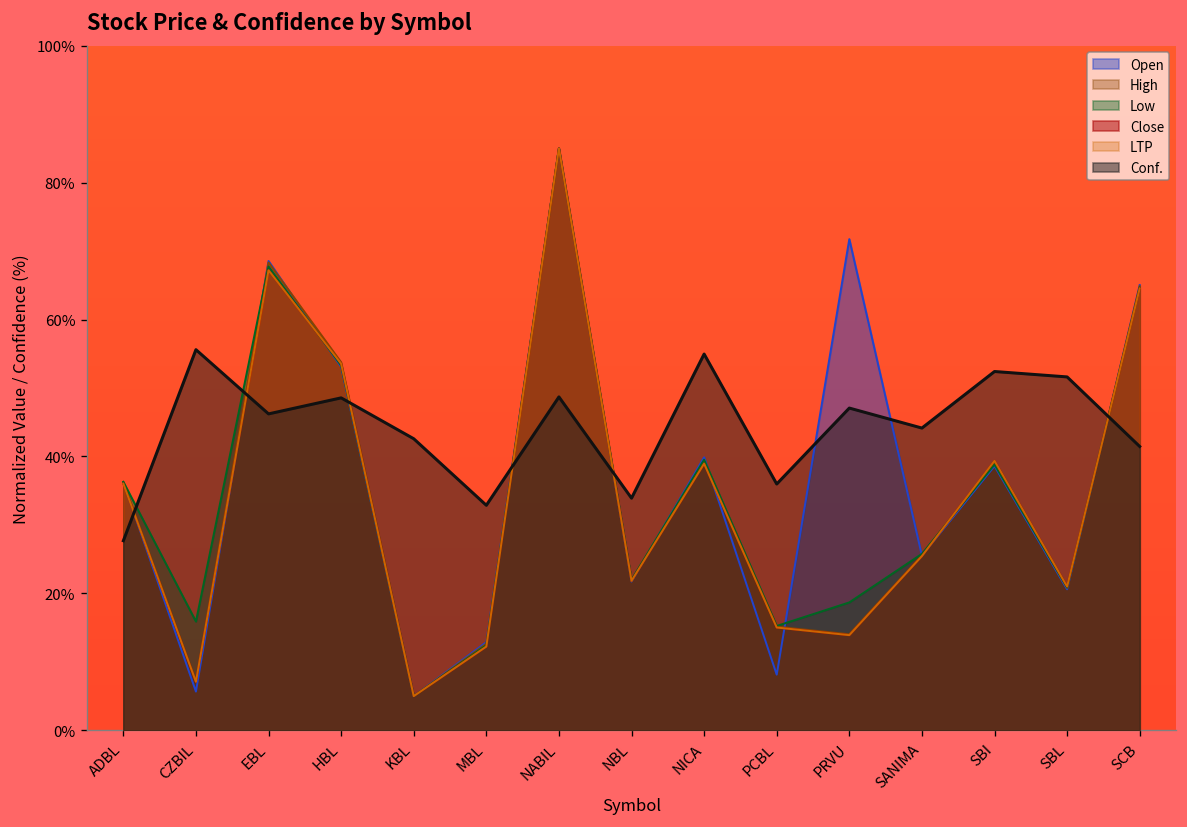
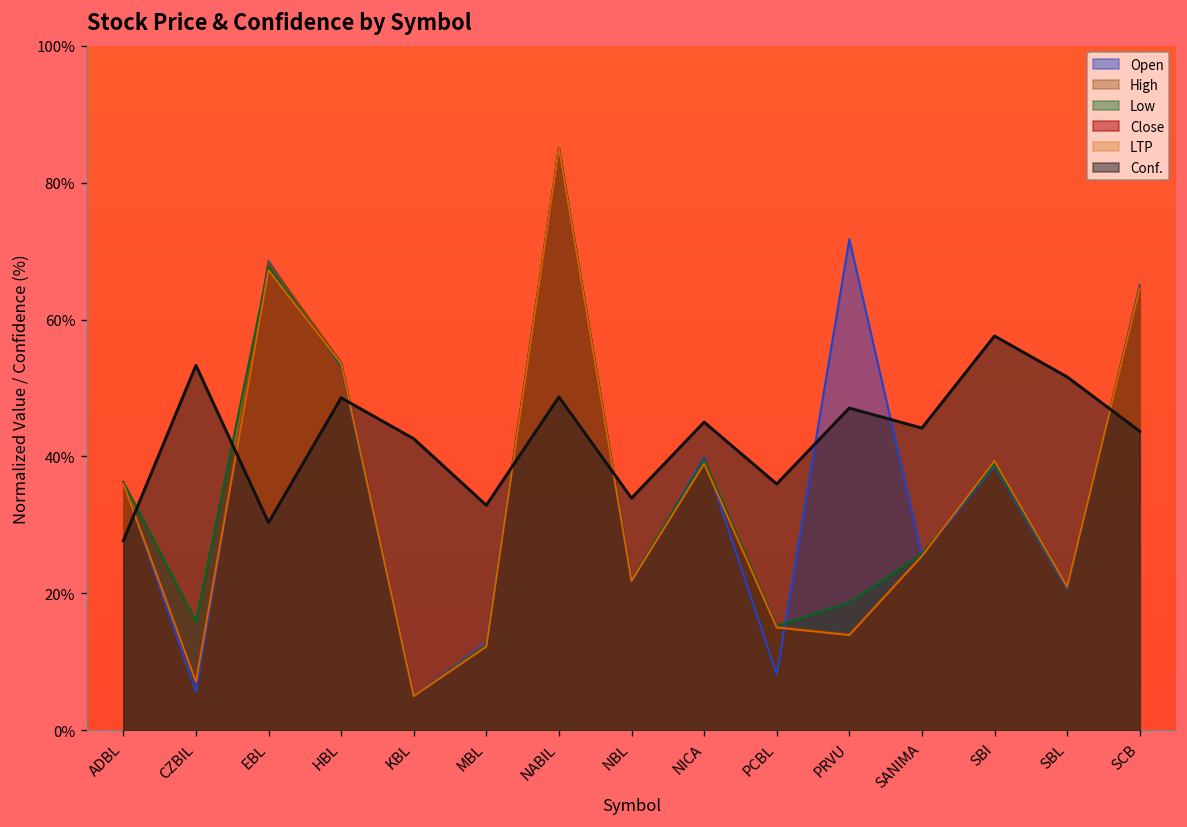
Conf., CZBIL: 56% -> 53%
Conf., EBL: 46% -> 30%
Conf., NICA: 55% -> 45%
Conf., SBI: 52% -> 58%
Conf., SCB: 41% -> 44%
